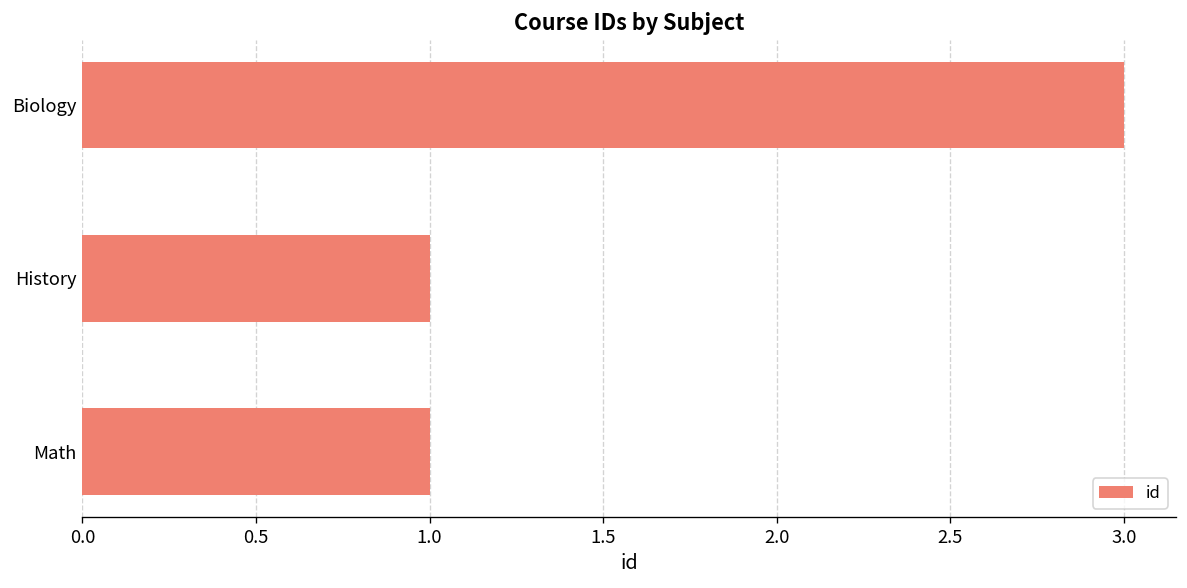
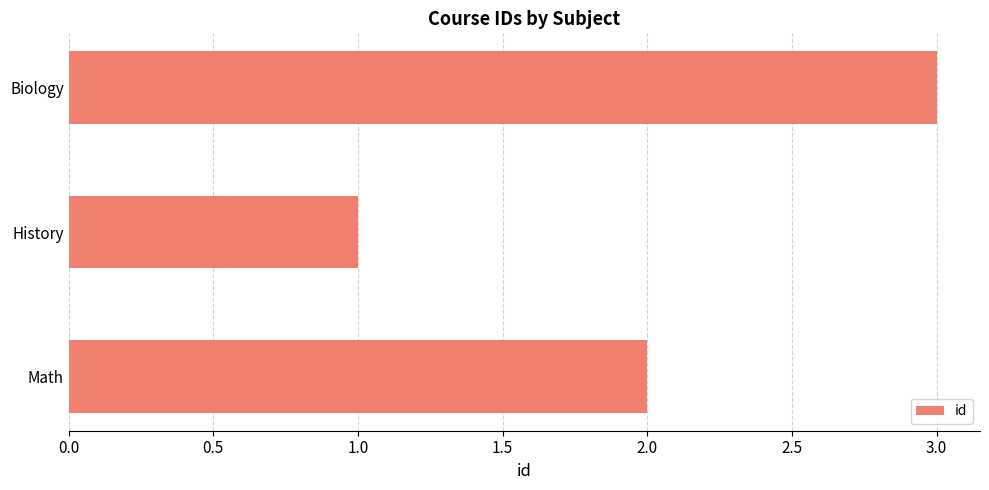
Math: 1 -> 2
